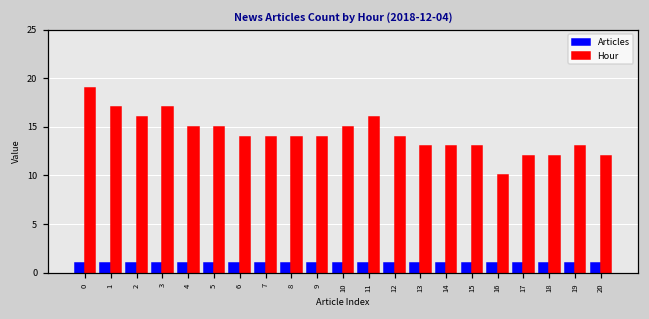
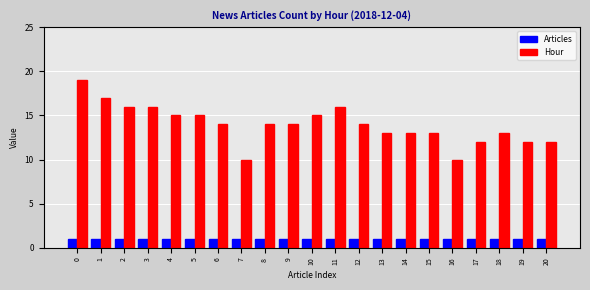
Hour, 3: 17 -> 16
Hour, 7: 14 -> 10
Hour, 18: 12 -> 13
Hour, 19: 13 -> 12
